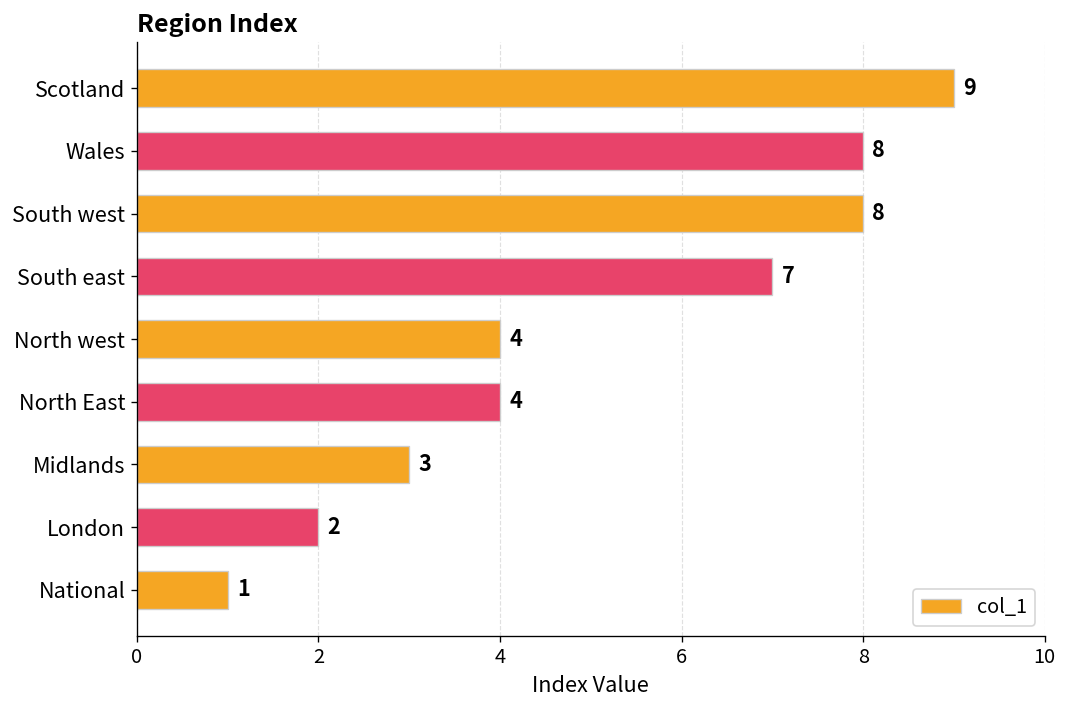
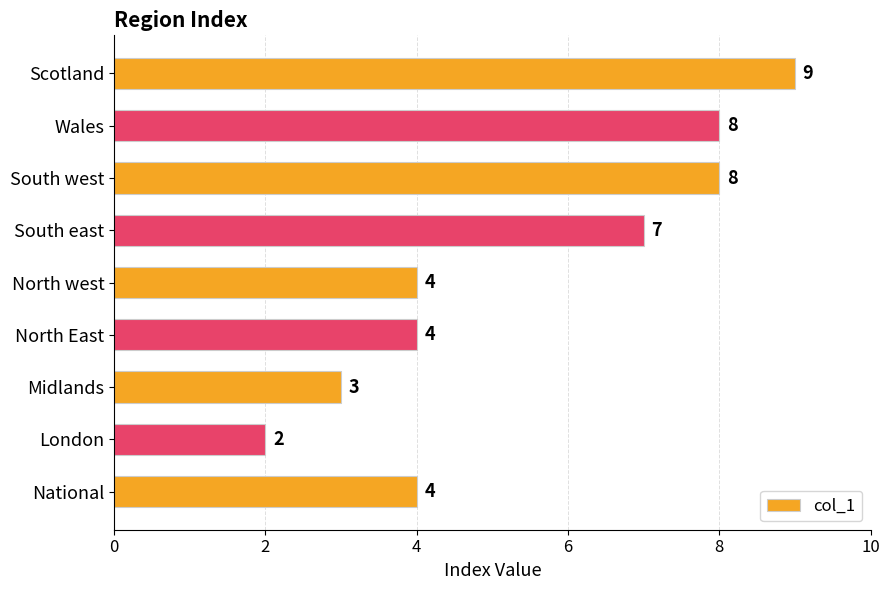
National: 1 -> 4
